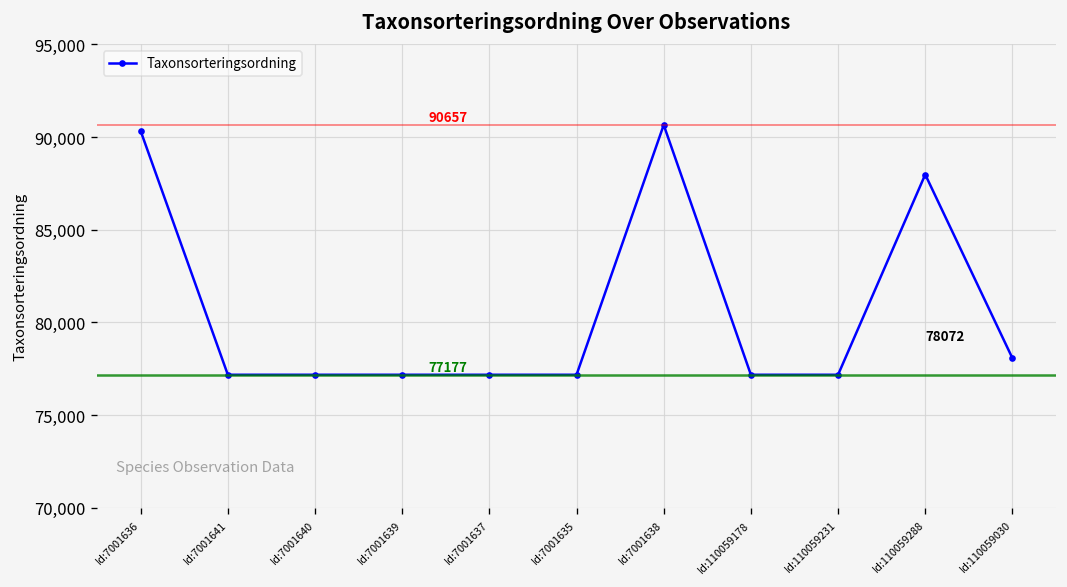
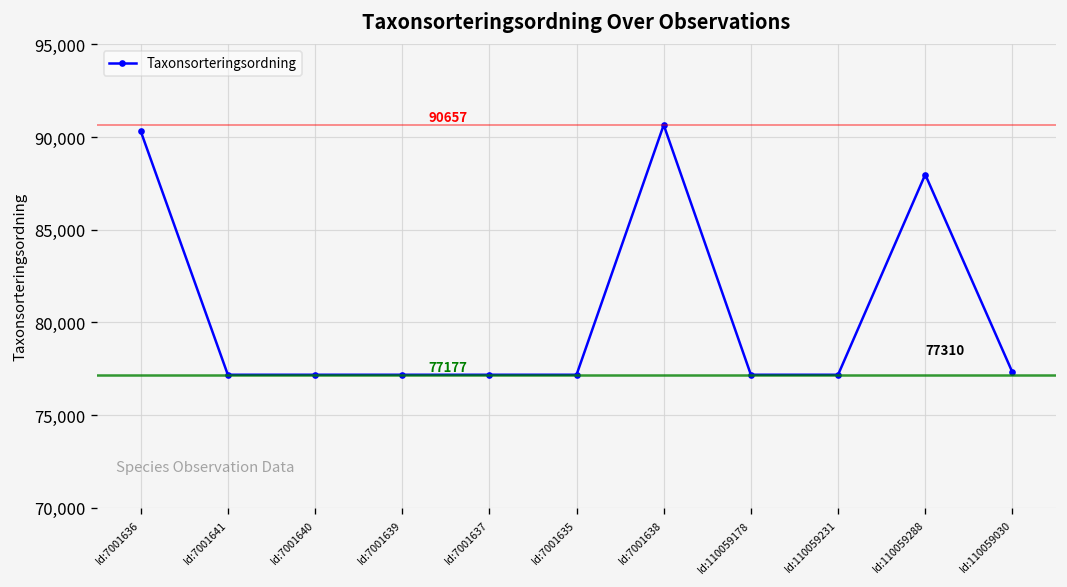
Id:110059030: 78072 -> 77310
